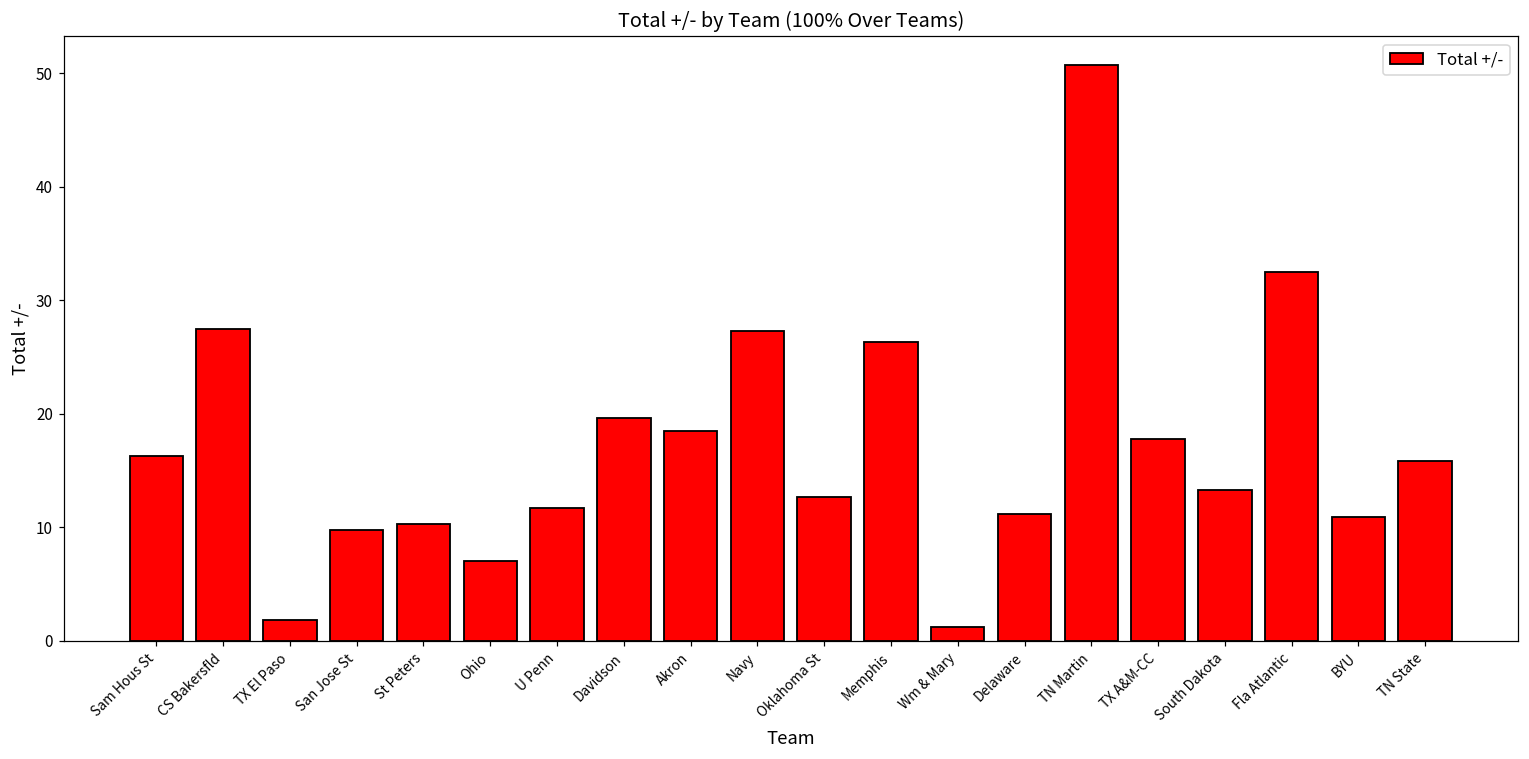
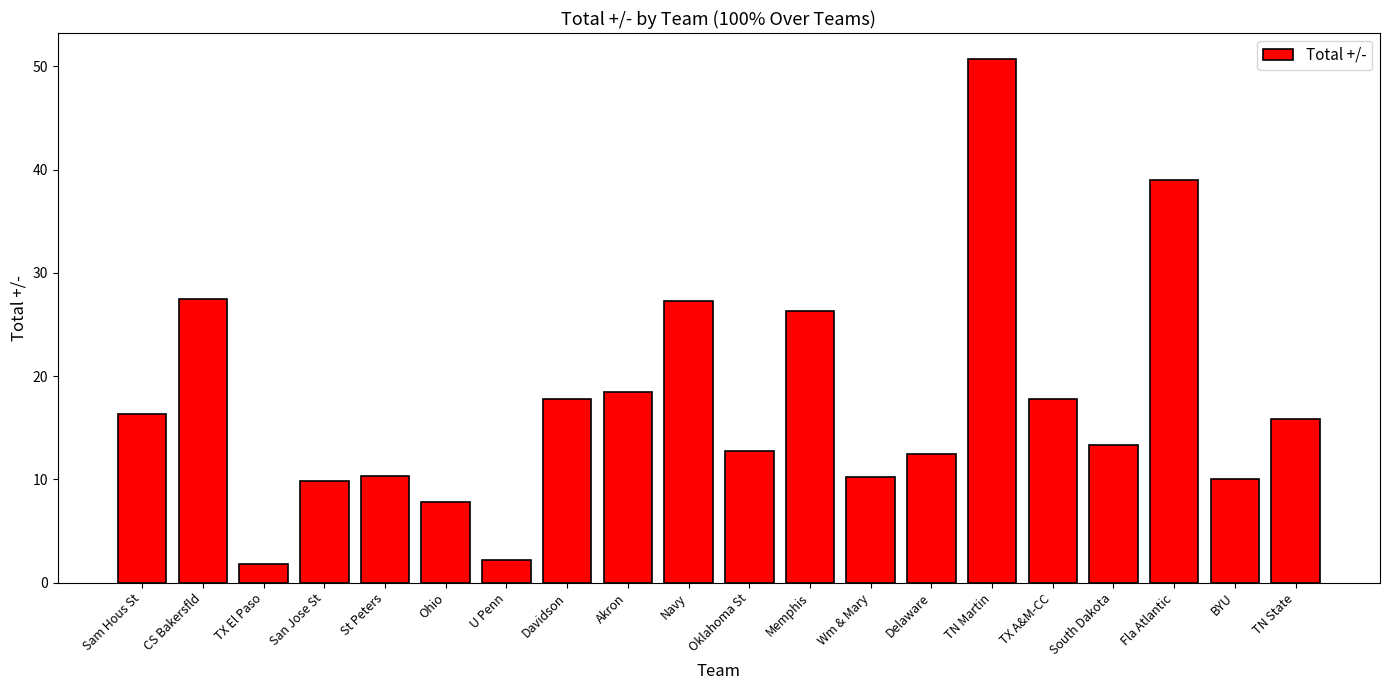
Ohio: 7.0 -> 7.8
U Penn: 11.7 -> 2.2
Davidson: 19.6 -> 17.8
Wm & Mary: 1.2 -> 10.2
Delaware: 11.2 -> 12.5
Fla Atlantic: 32.5 -> 39.0
BYU: 10.9 -> 10.0
